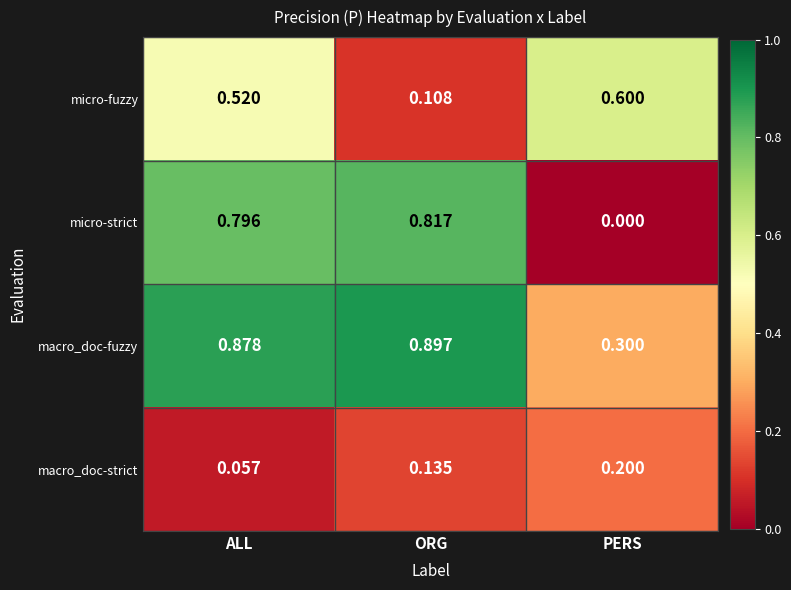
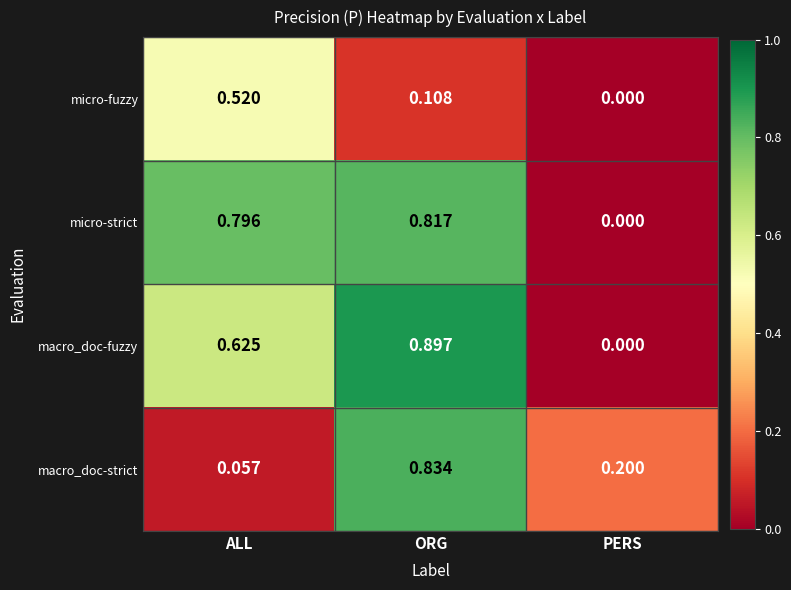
micro-fuzzy, PERS: 0.600 -> 0.000
macro_doc-fuzzy, ALL: 0.878 -> 0.625
macro_doc-fuzzy, PERS: 0.300 -> 0.000
macro_doc-strict, ORG: 0.135 -> 0.834
